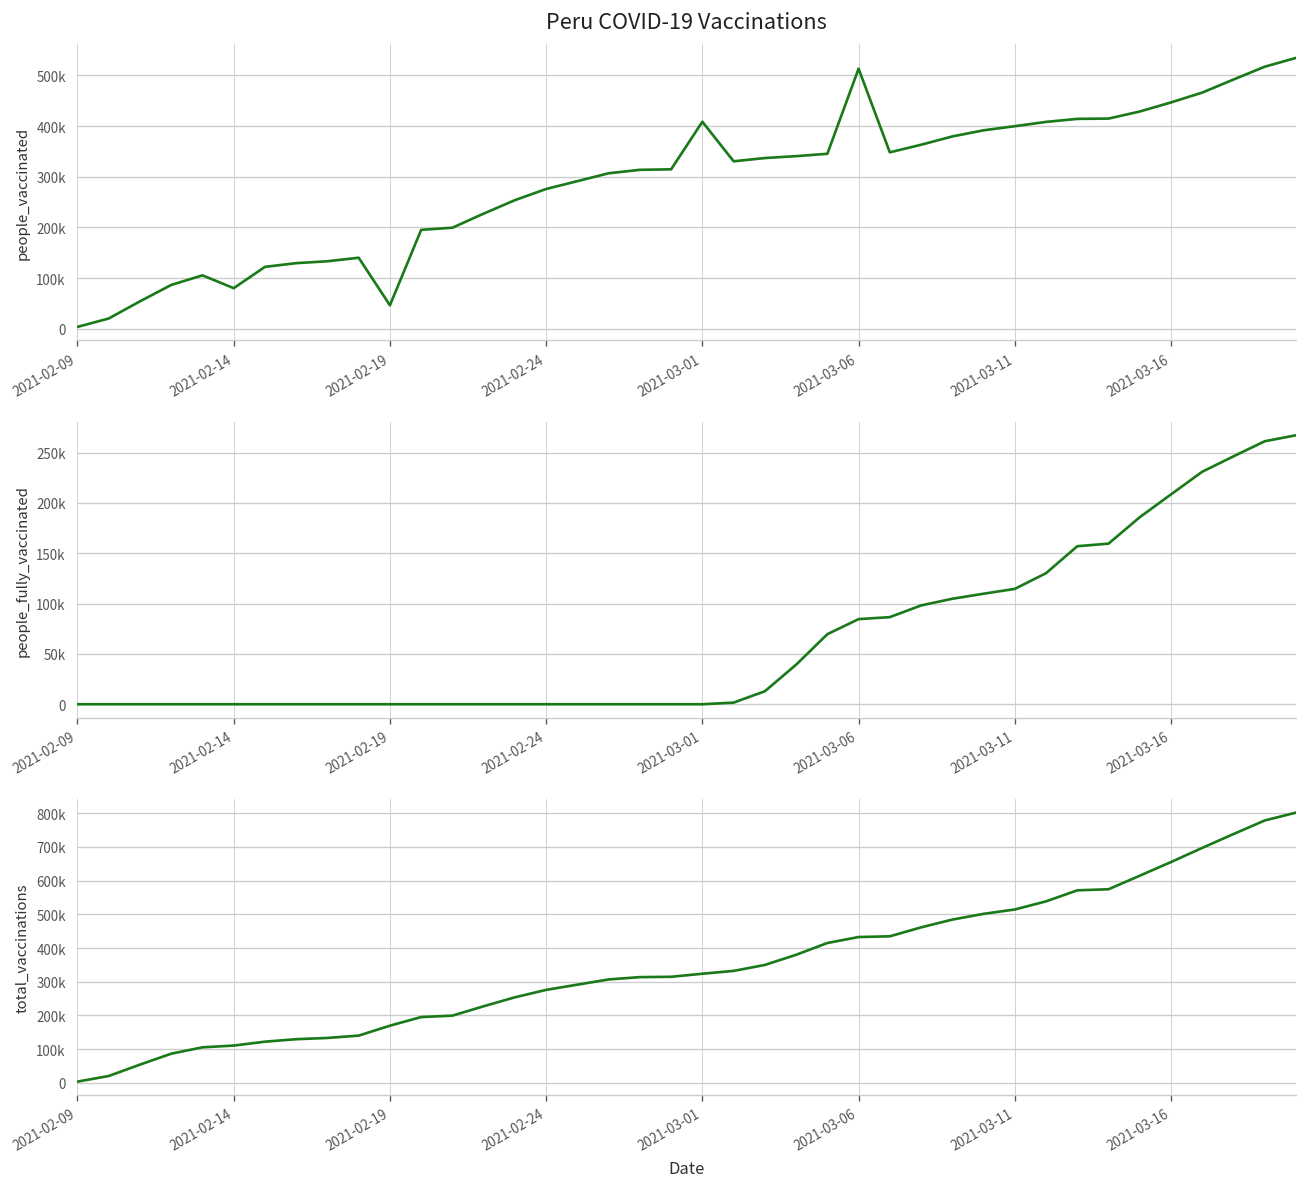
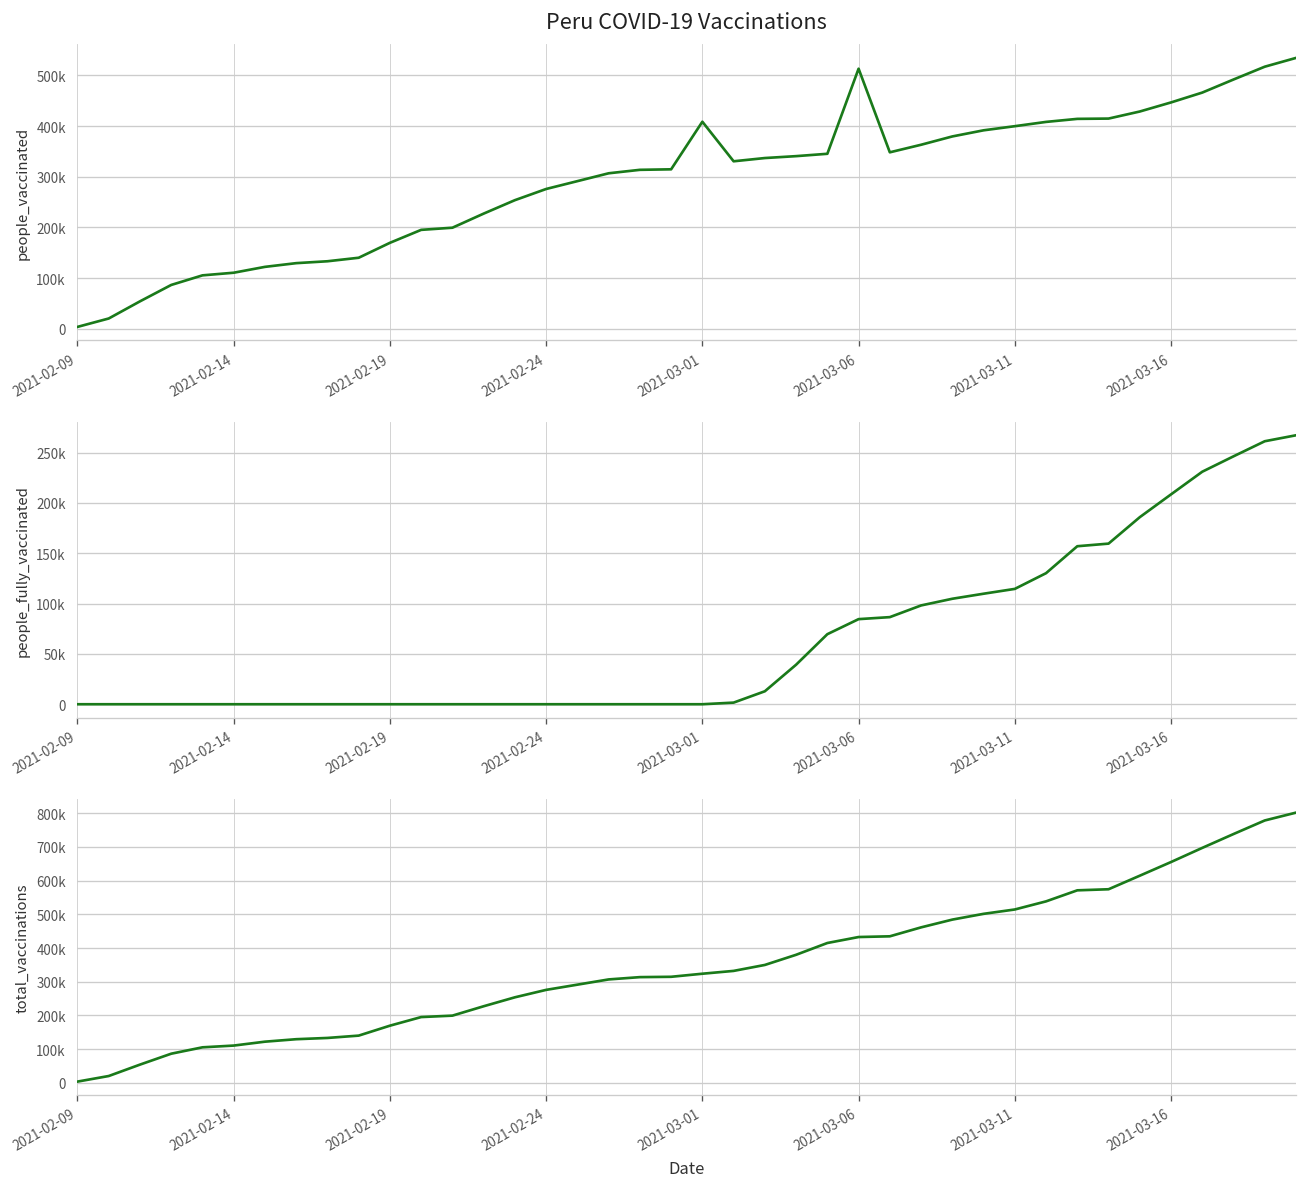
Peru COVID-19 Vaccinations, 2021-02-14: 80000 -> 110000
Peru COVID-19 Vaccinations, 2021-02-19: 50000 -> 170000
